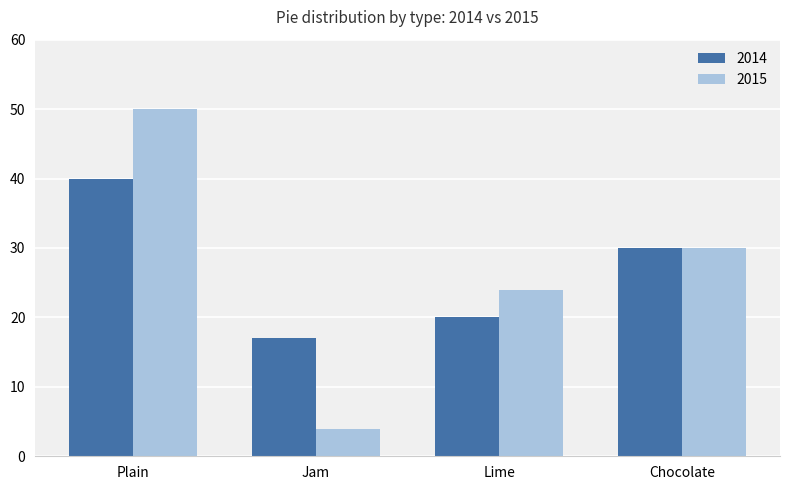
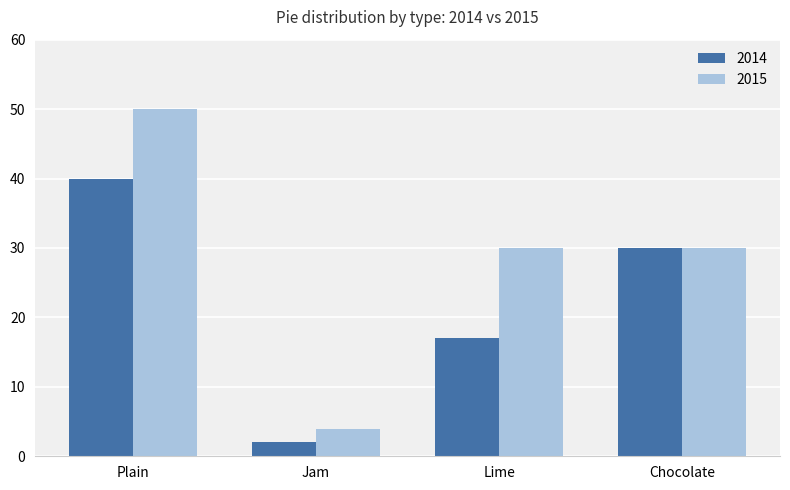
2014, Jam: 17 -> 2
2014, Lime: 20 -> 17
2015, Lime: 24 -> 30
